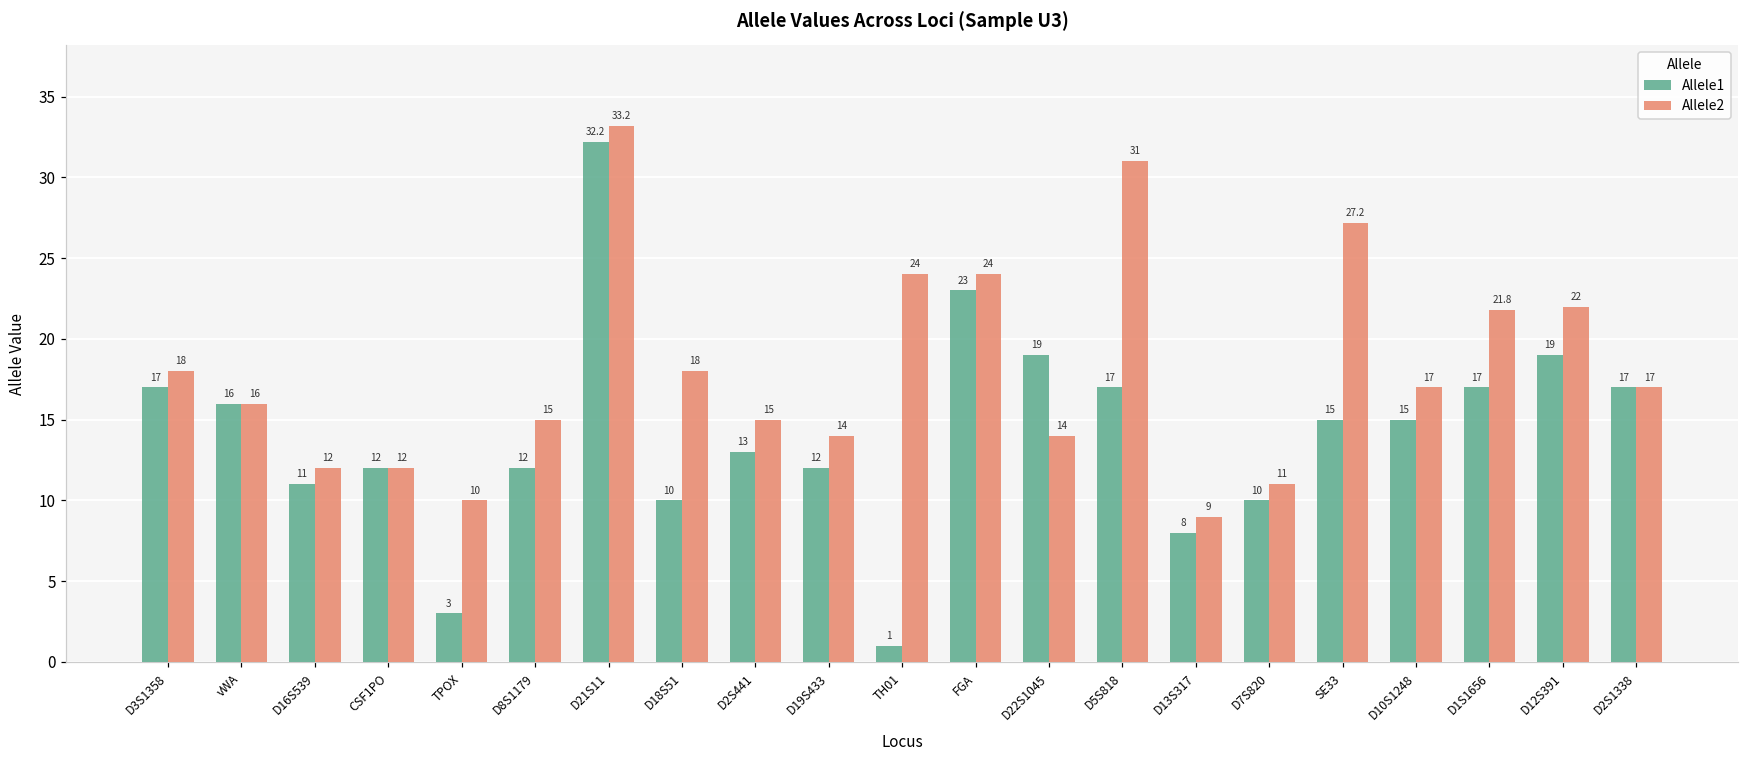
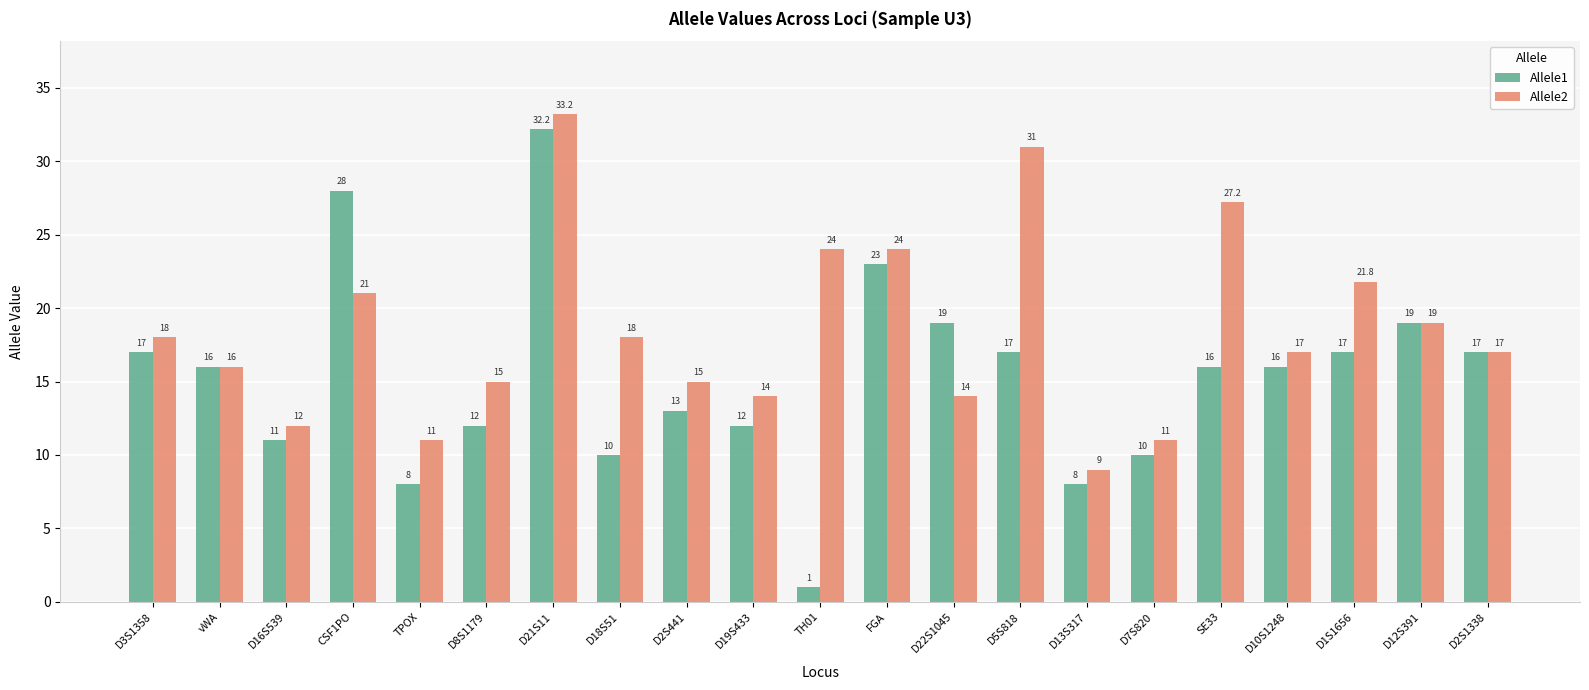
Allele1, CSF1PO: 12 -> 28
Allele2, CSF1PO: 12 -> 21
Allele1, TPOX: 3 -> 8
Allele2, TPOX: 10 -> 11
Allele1, SE33: 15 -> 16
Allele1, D10S1248: 15 -> 16
Allele2, D12S391: 22 -> 19
